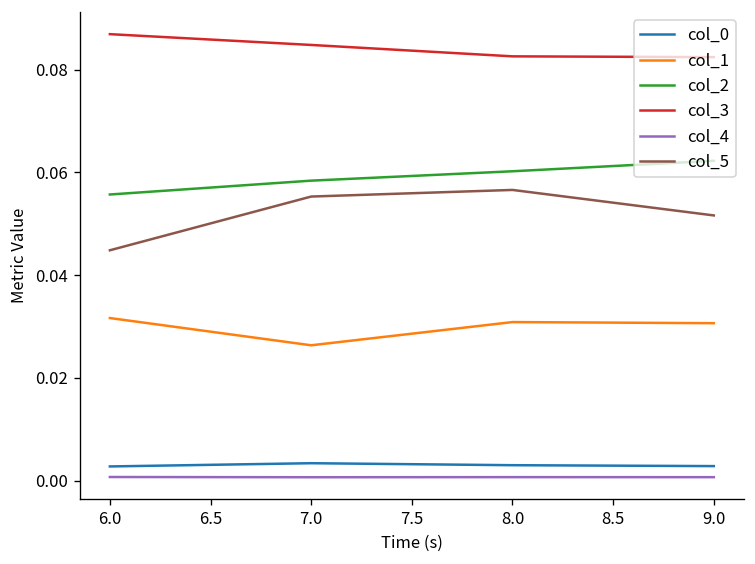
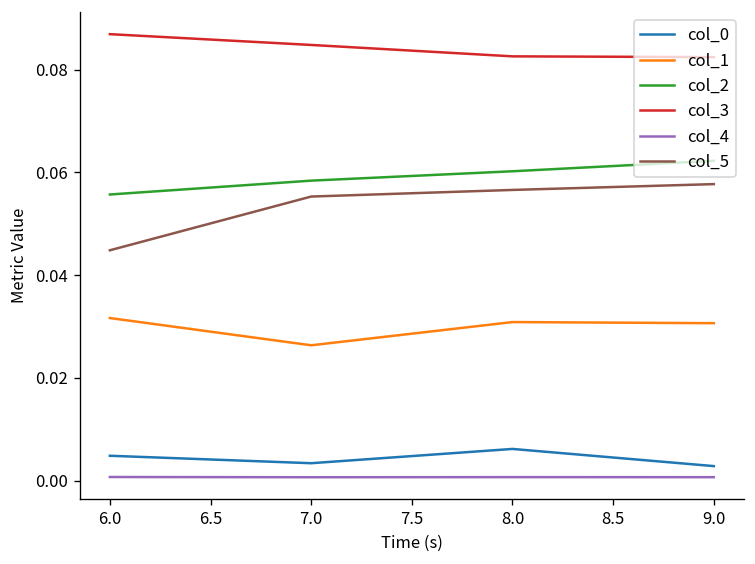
col_0, 6.0: 0.003 -> 0.005
col_0, 8.0: 0.003 -> 0.006
col_5, 9.0: 0.052 -> 0.058
